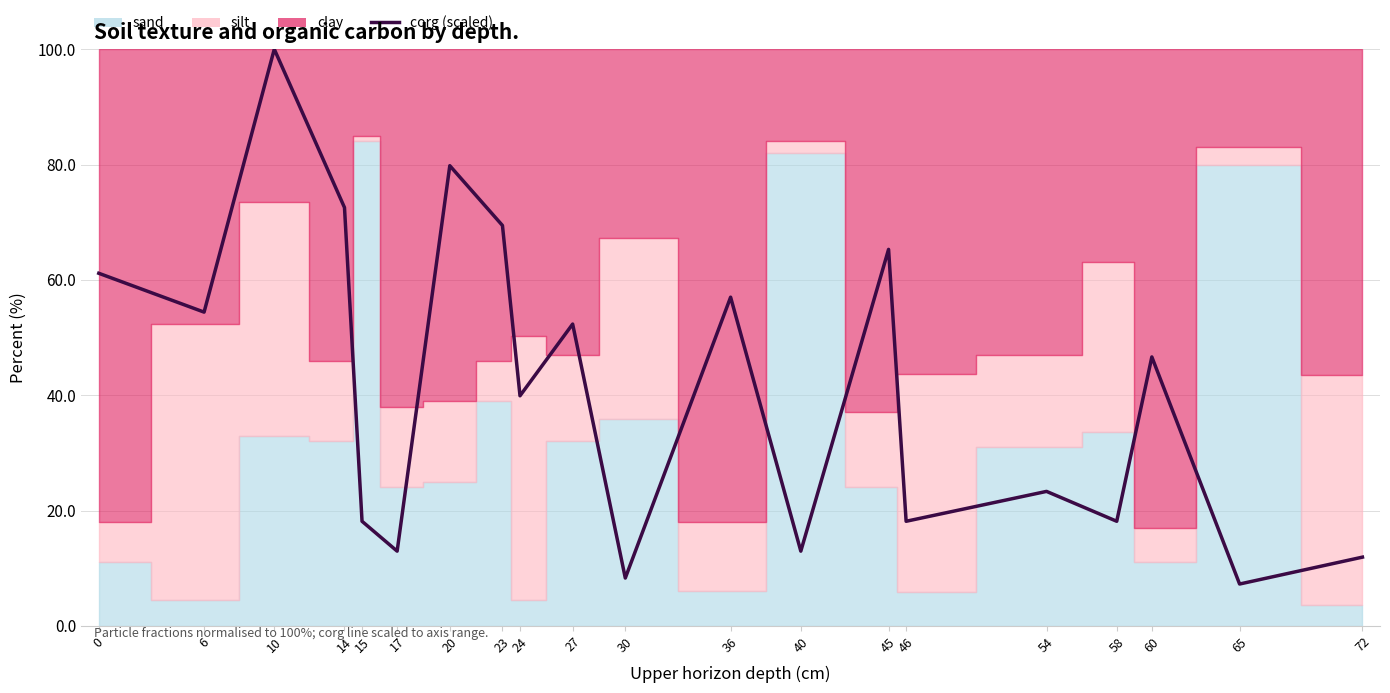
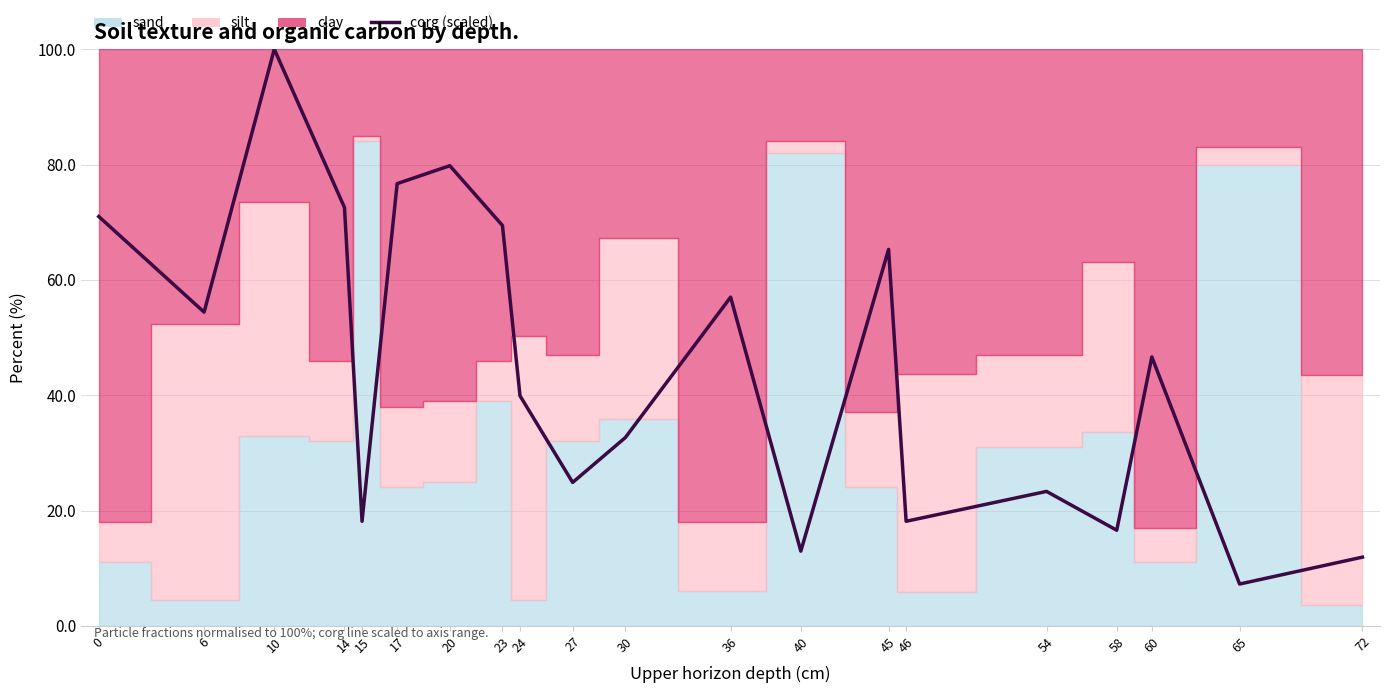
corg (scaled), 0: 61 -> 71
corg (scaled), 17: 13 -> 77
corg (scaled), 27: 52 -> 25
corg (scaled), 30: 8 -> 33
corg (scaled), 58: 18 -> 17
